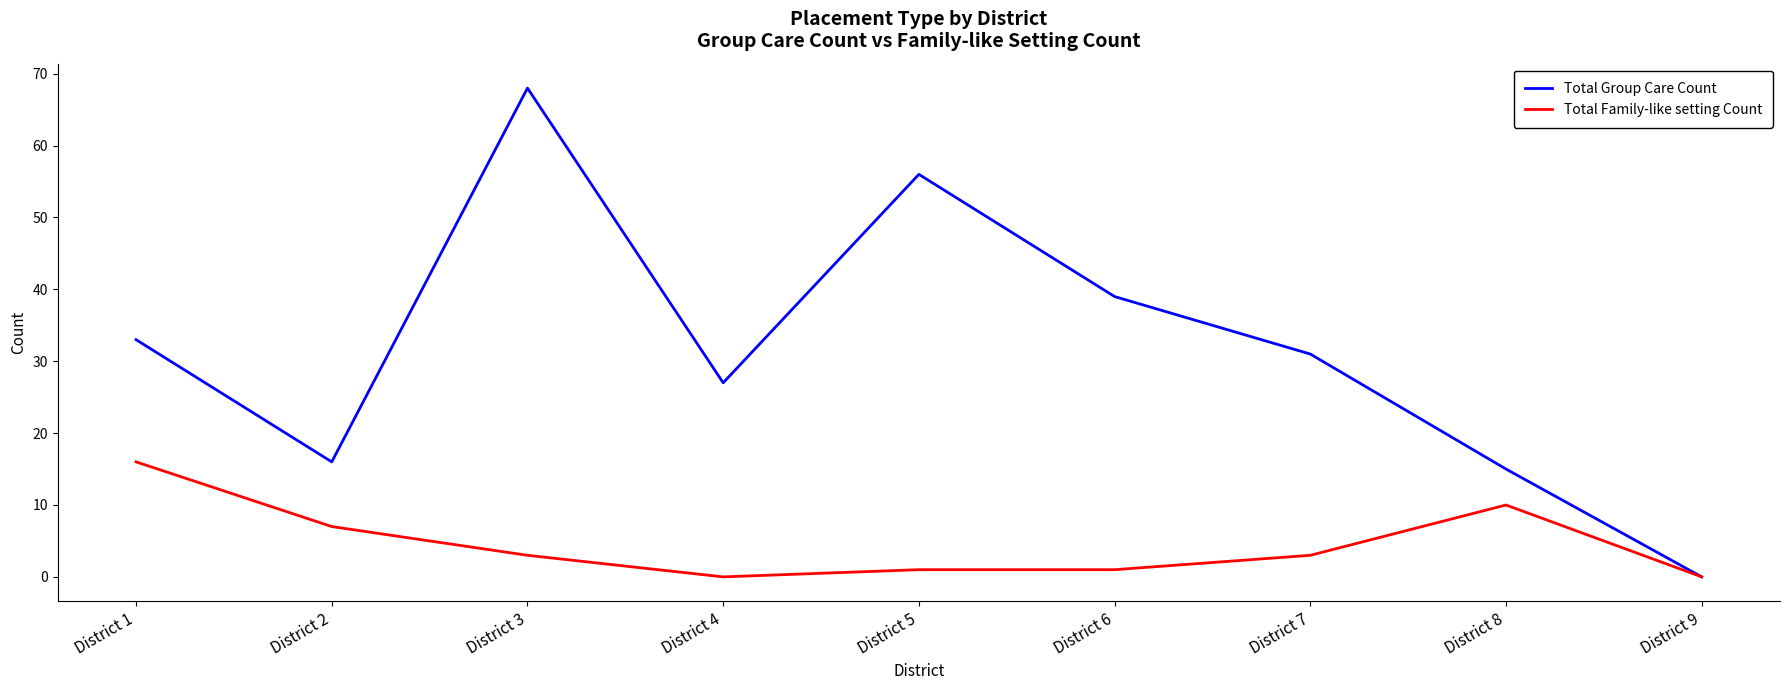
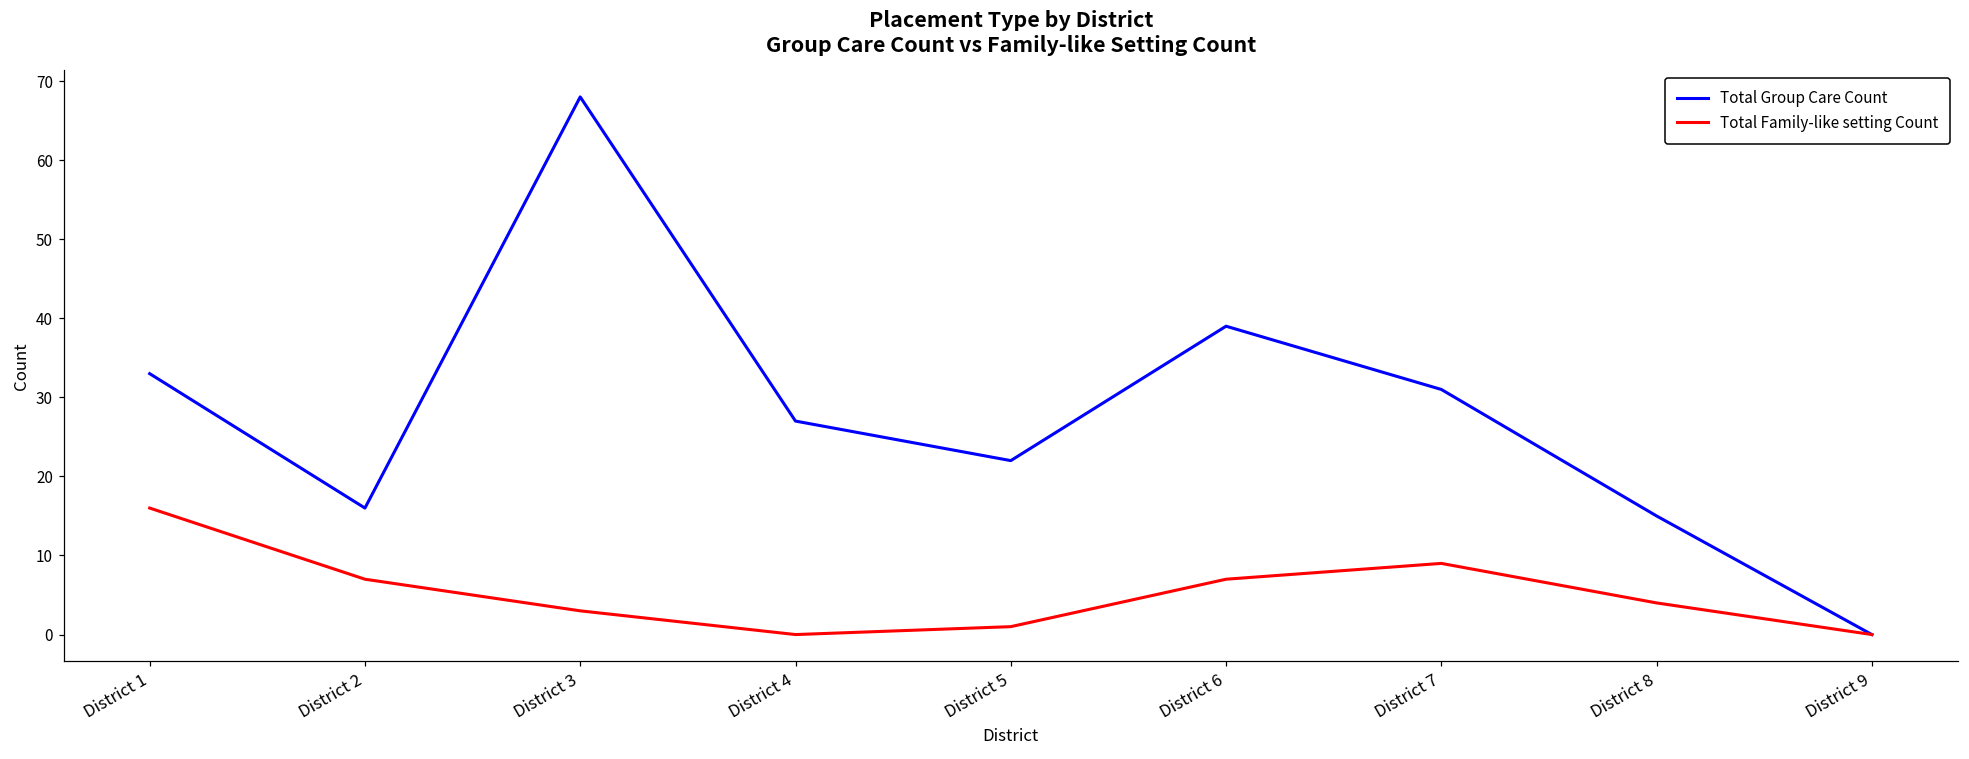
Total Group Care Count, District 5: 56 -> 22
Total Family-like setting Count, District 6: 1 -> 7
Total Family-like setting Count, District 7: 3 -> 9
Total Family-like setting Count, District 8: 10 -> 4
